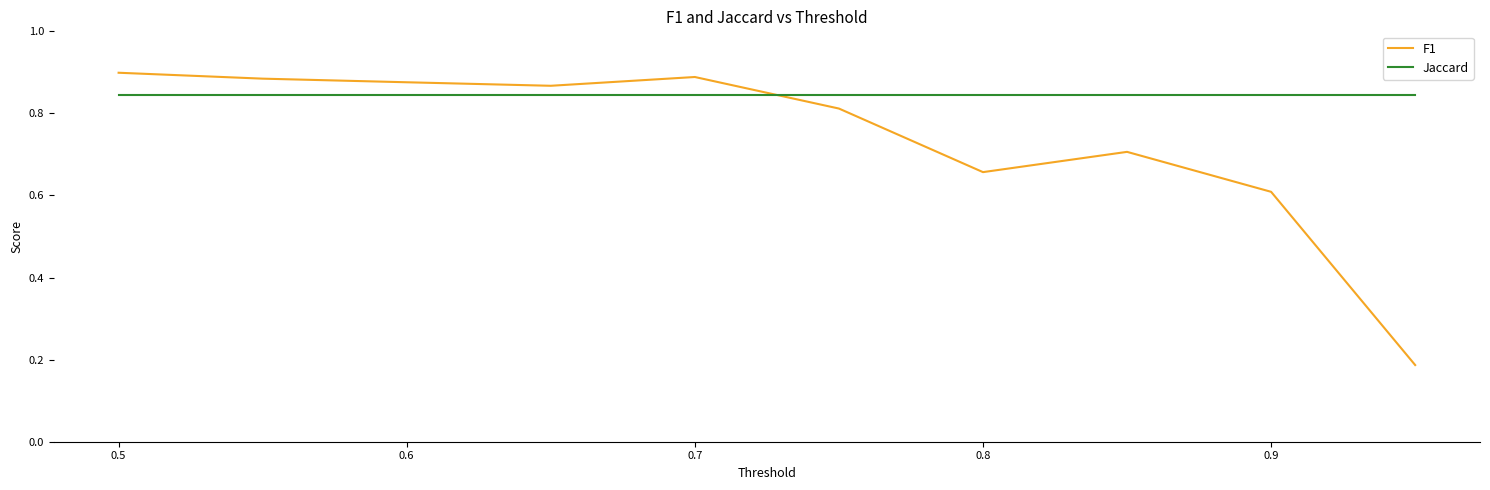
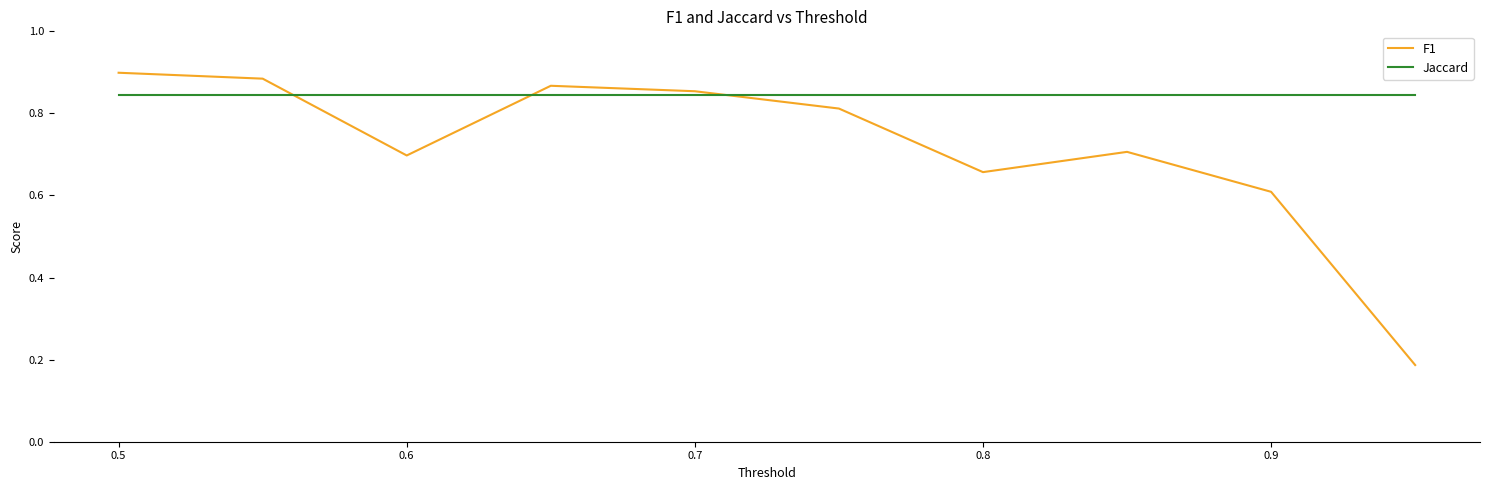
F1, 0.6: 0.88 -> 0.70
F1, 0.7: 0.89 -> 0.85
